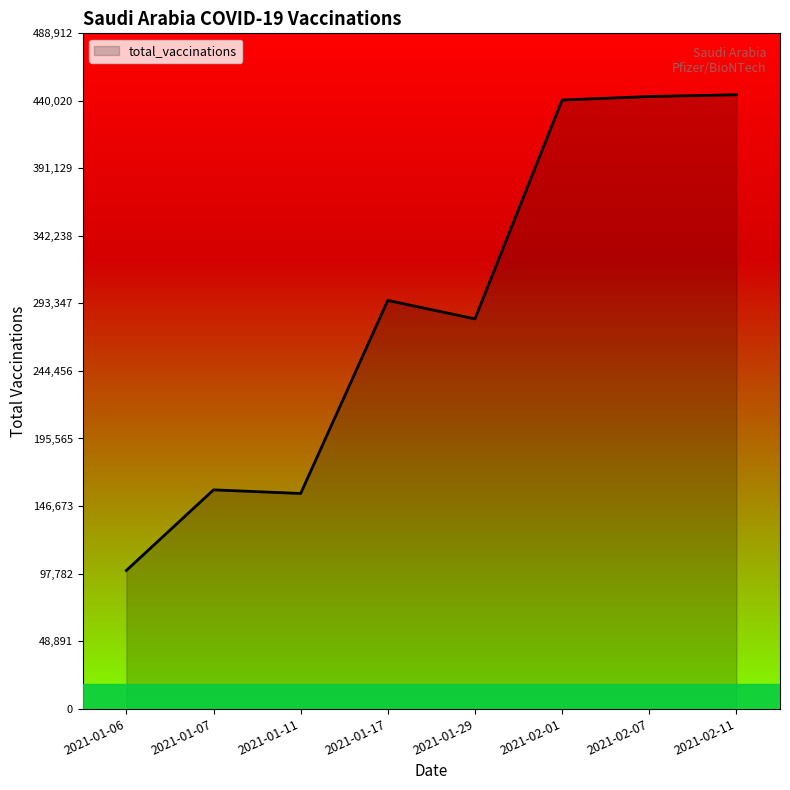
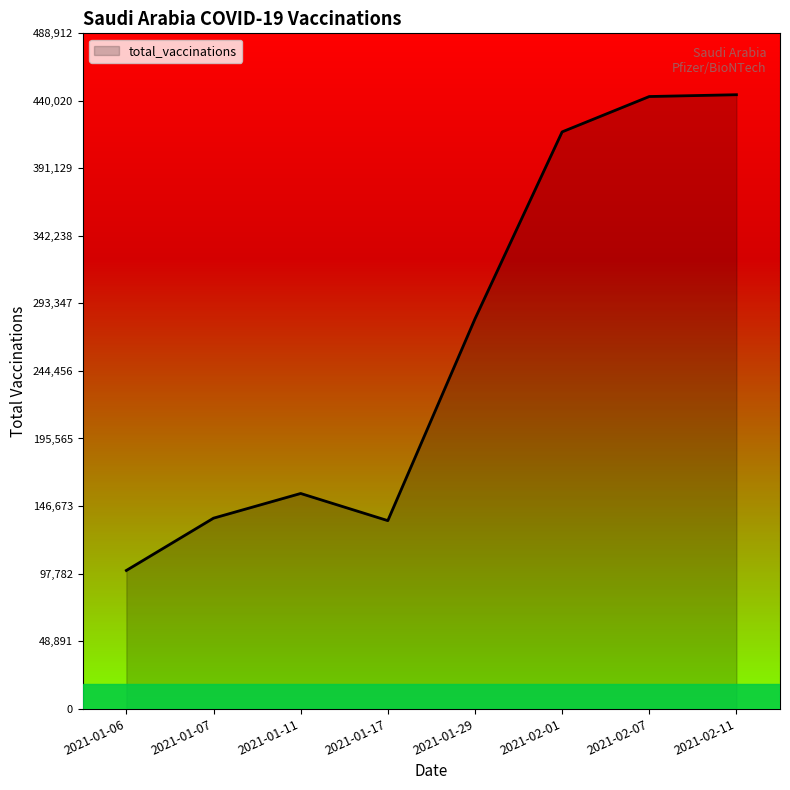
2021-01-07: 158,000 -> 138,000
2021-01-17: 296,000 -> 136,000
2021-02-01: 441,000 -> 418,000
